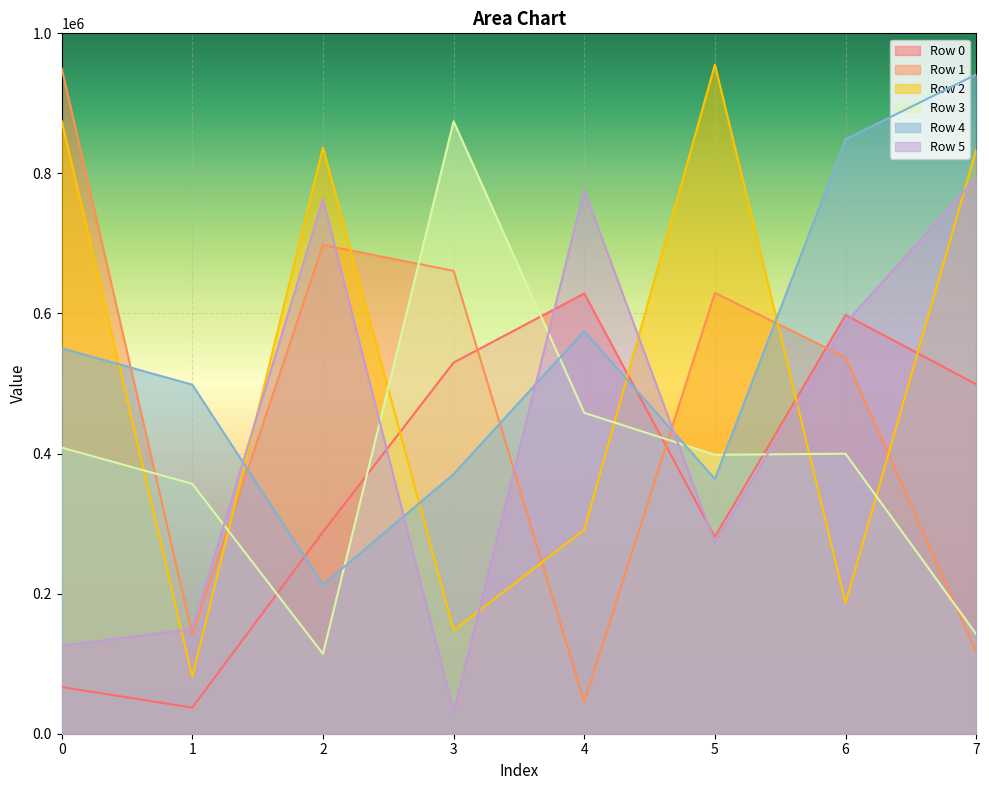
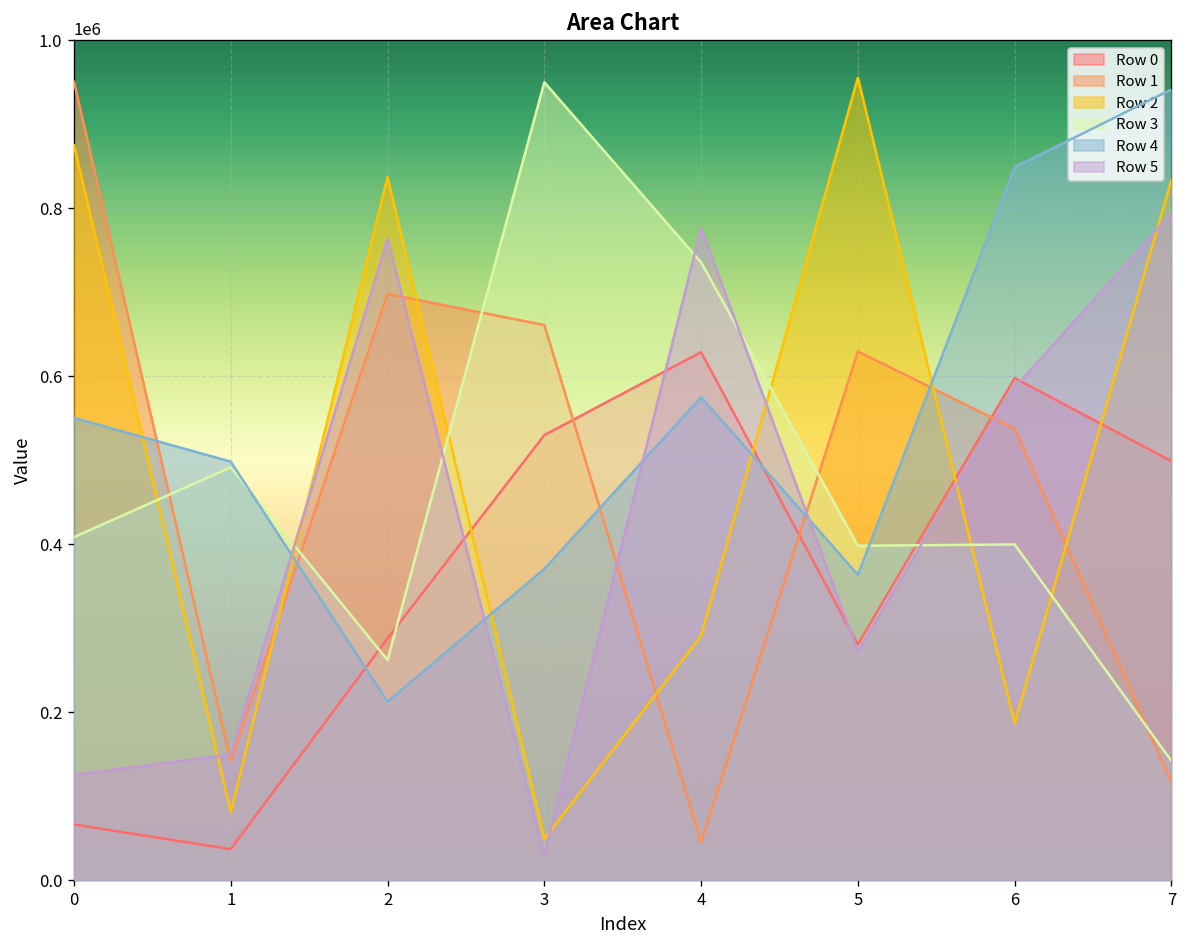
Row 3, 1: 360000 -> 490000
Row 3, 2: 110000 -> 260000
Row 2, 3: 150000 -> 50000
Row 3, 3: 870000 -> 950000
Row 3, 4: 460000 -> 740000
